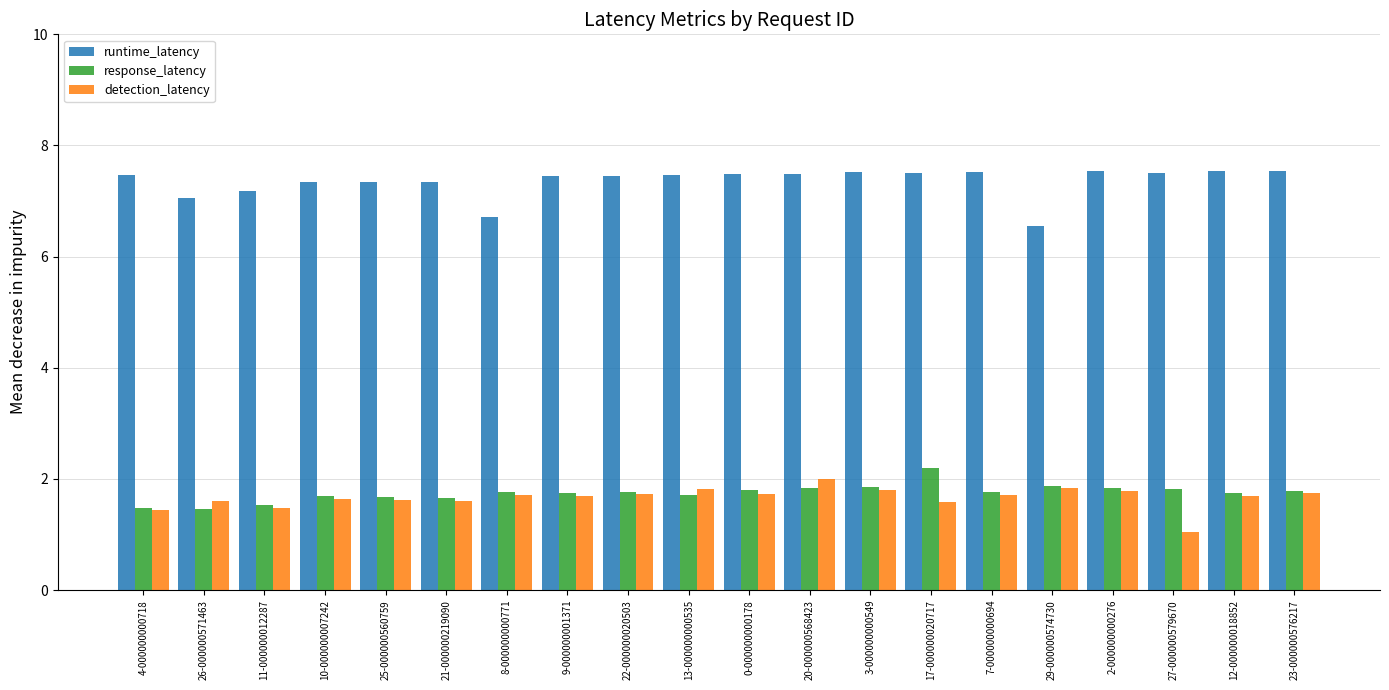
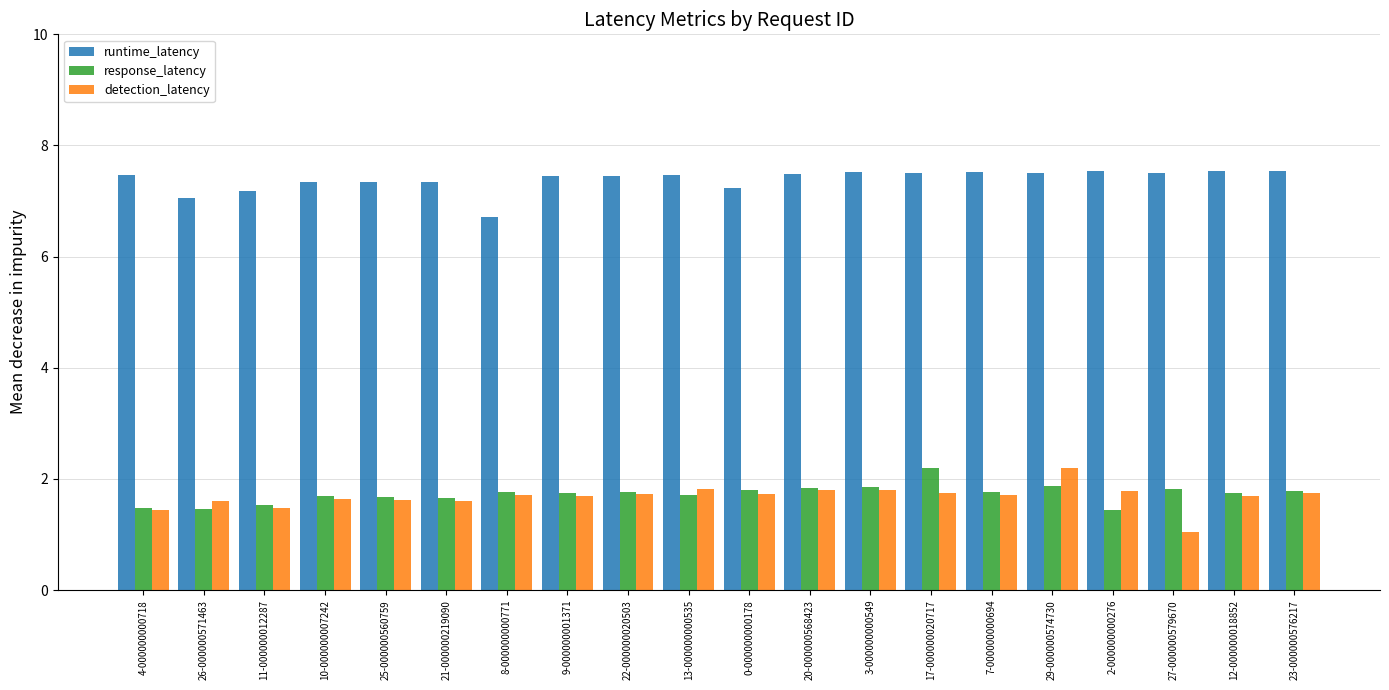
runtime_latency, 0-000000000178: 7.5 -> 7.2
detection_latency, 20-000000568423: 2.0 -> 1.8
detection_latency, 17-000000020717: 1.6 -> 1.8
runtime_latency, 29-000000574730: 6.6 -> 7.5
detection_latency, 29-000000574730: 1.8 -> 2.2
response_latency, 2-000000000276: 1.8 -> 1.4
